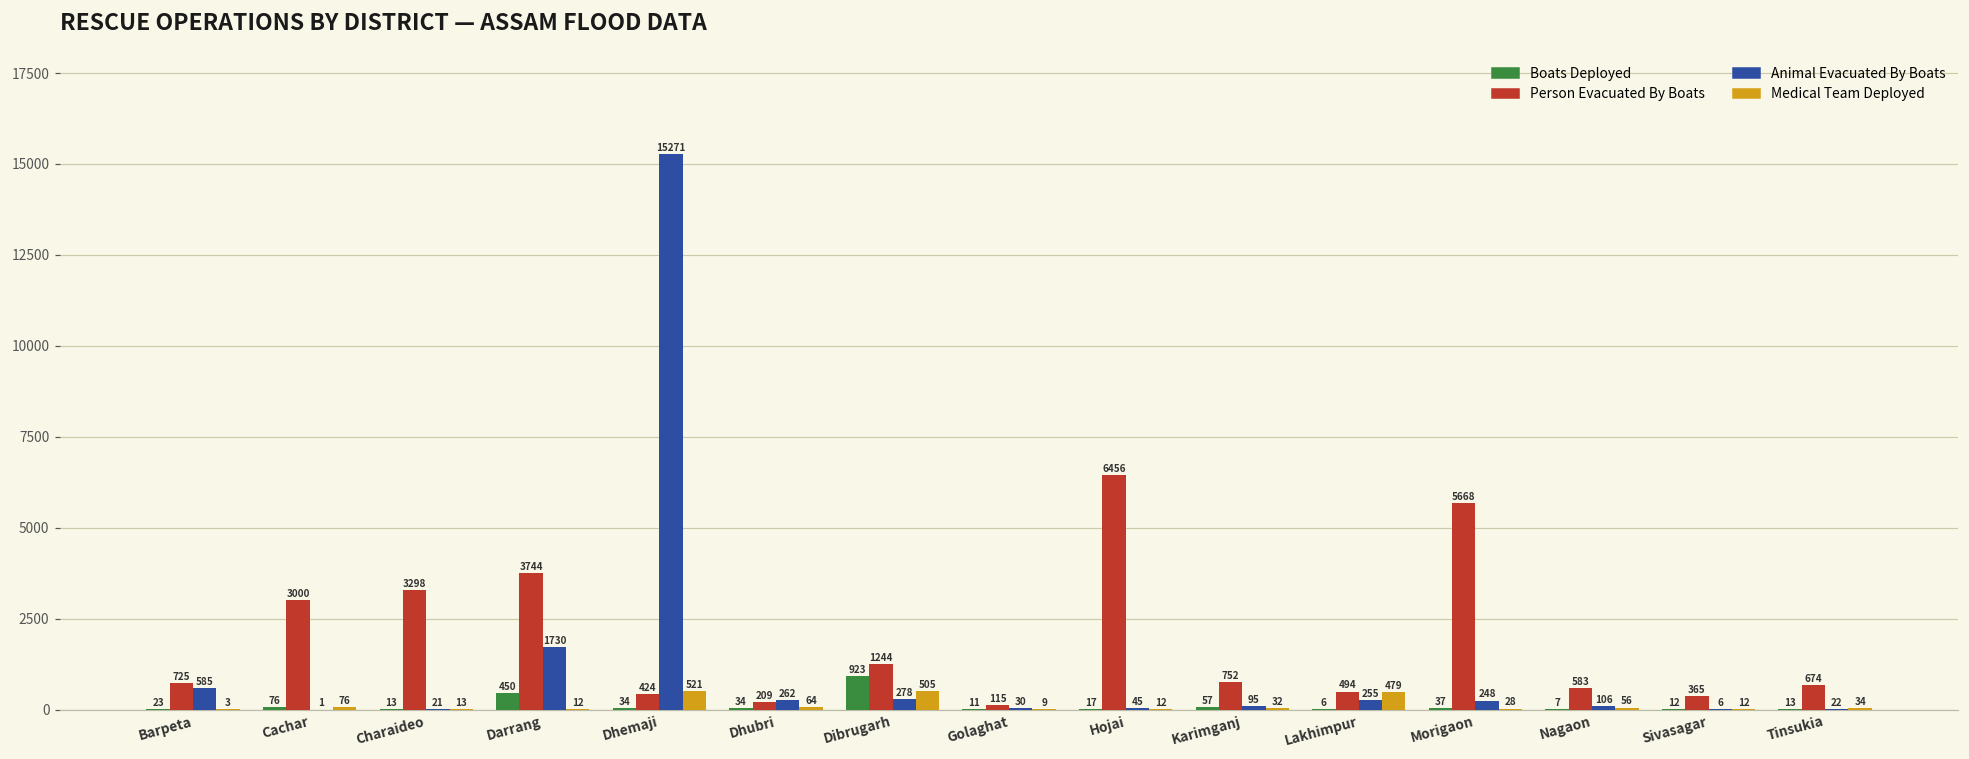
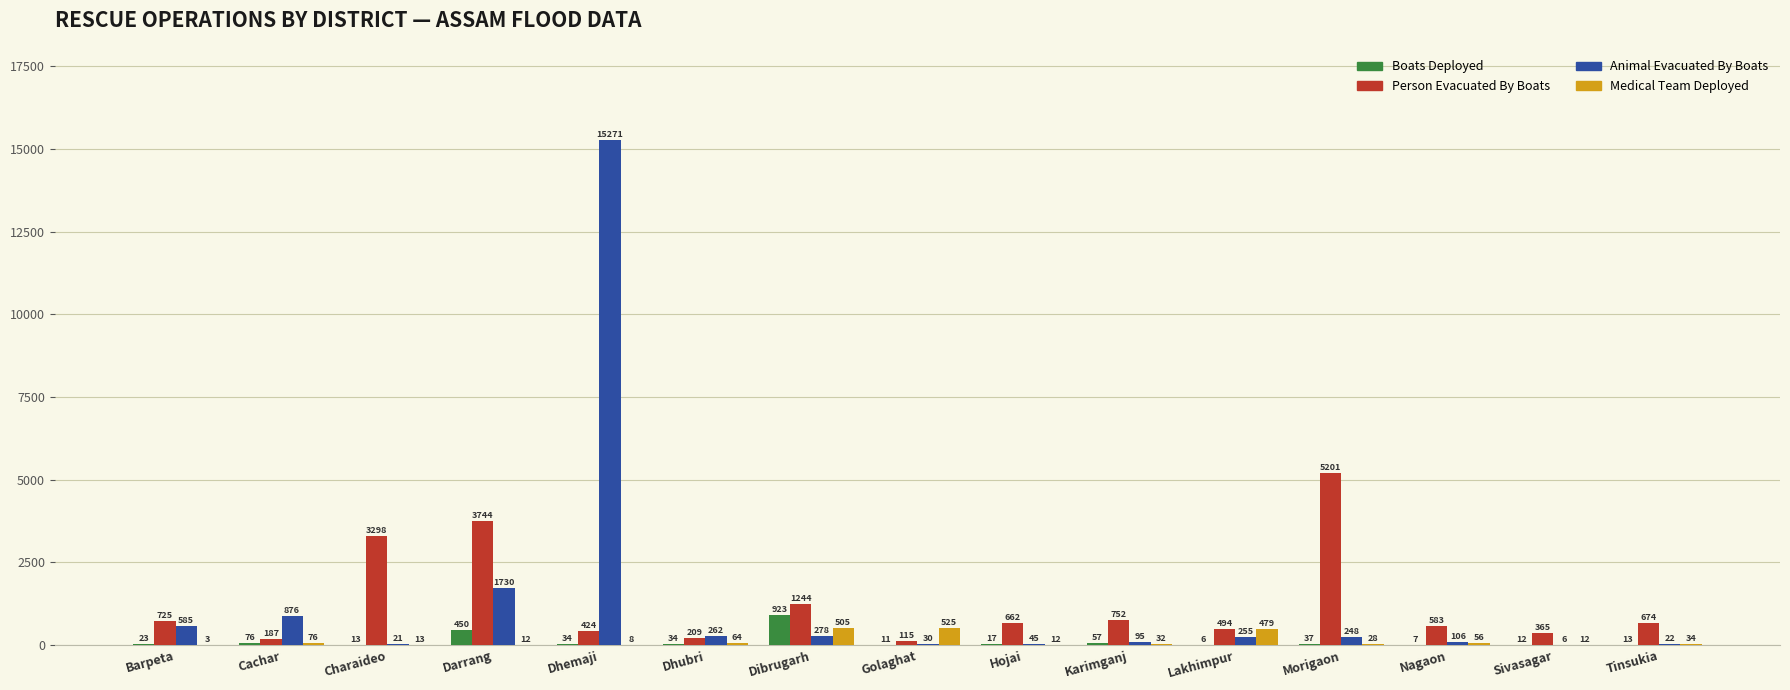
Person Evacuated By Boats, Cachar: 3000 -> 187
Animal Evacuated By Boats, Cachar: 1 -> 876
Medical Team Deployed, Dhemaji: 521 -> 8
Medical Team Deployed, Golaghat: 9 -> 525
Person Evacuated By Boats, Hojai: 6456 -> 662
Person Evacuated By Boats, Morigaon: 5668 -> 5201
